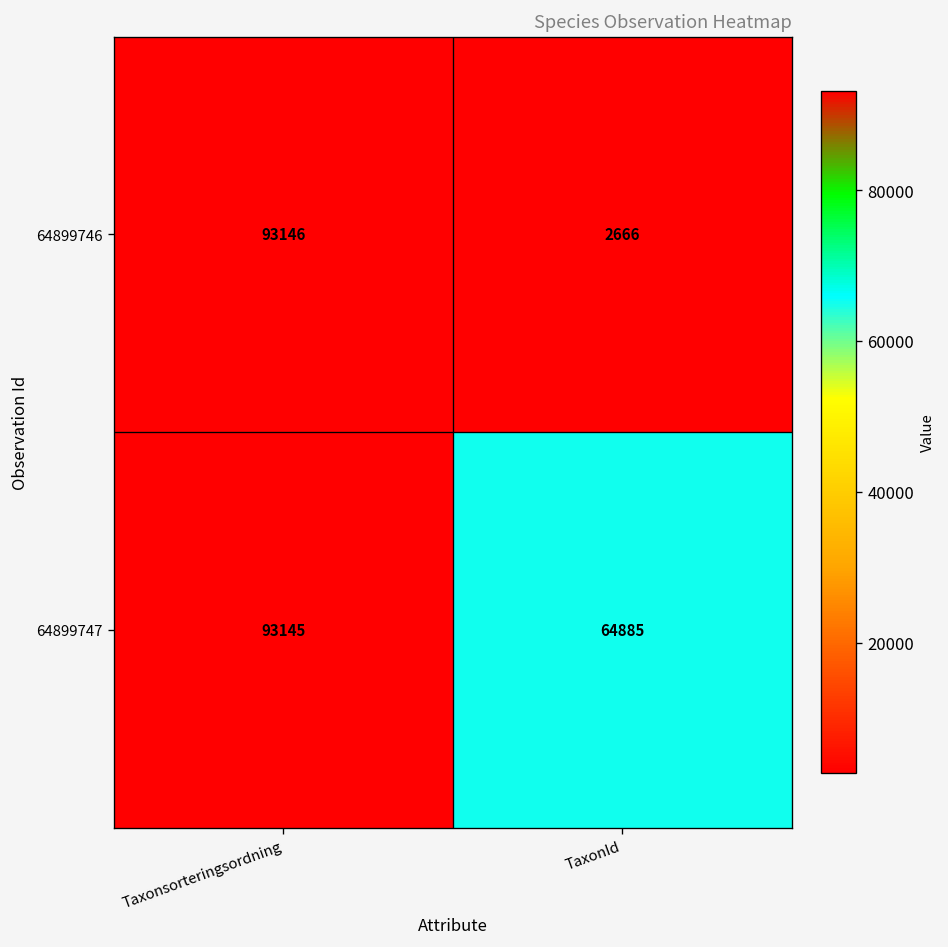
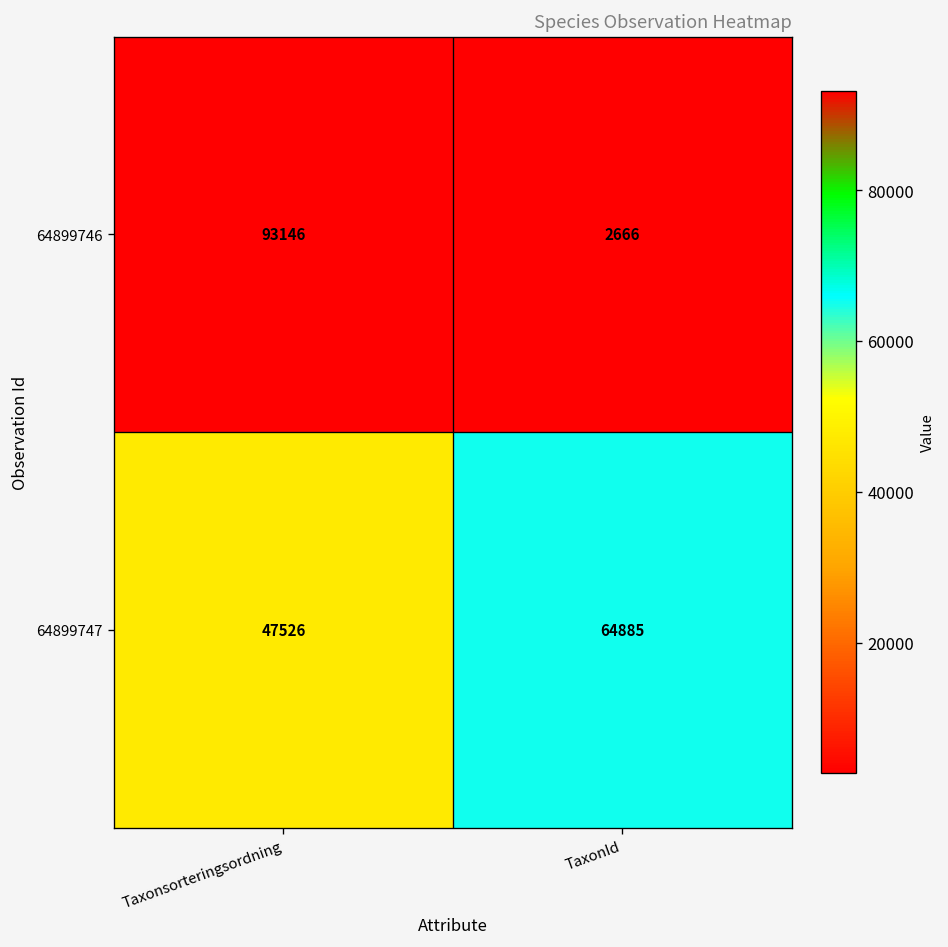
64899747, Taxonsorteringsordning: 93145 -> 47526
